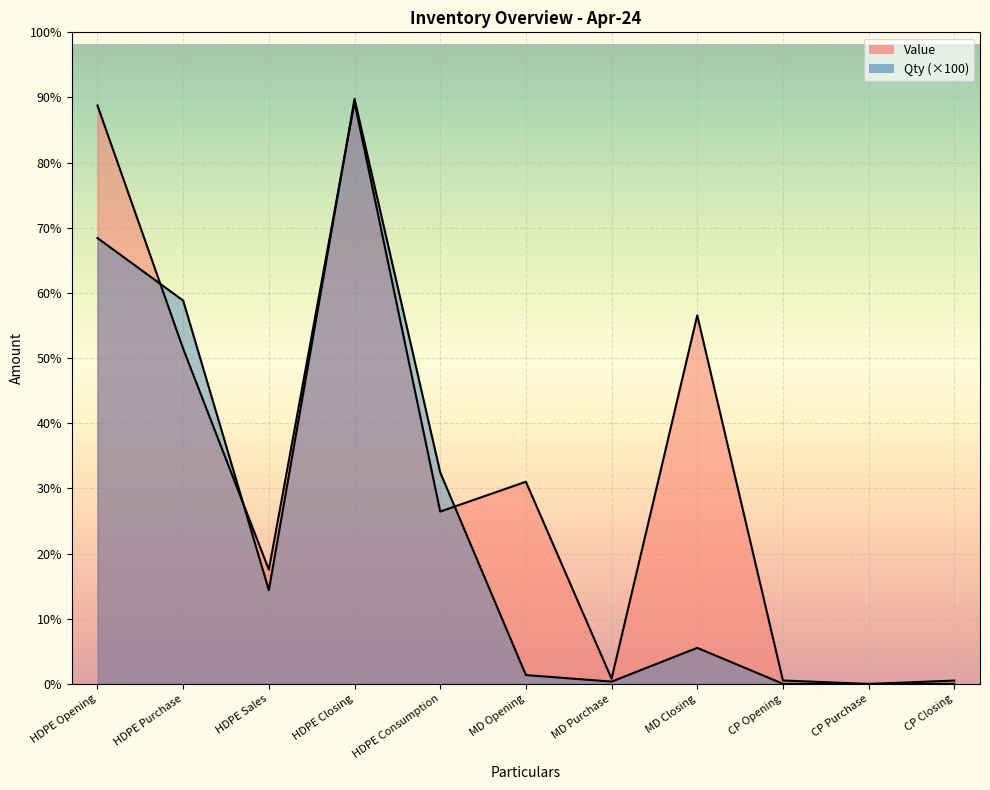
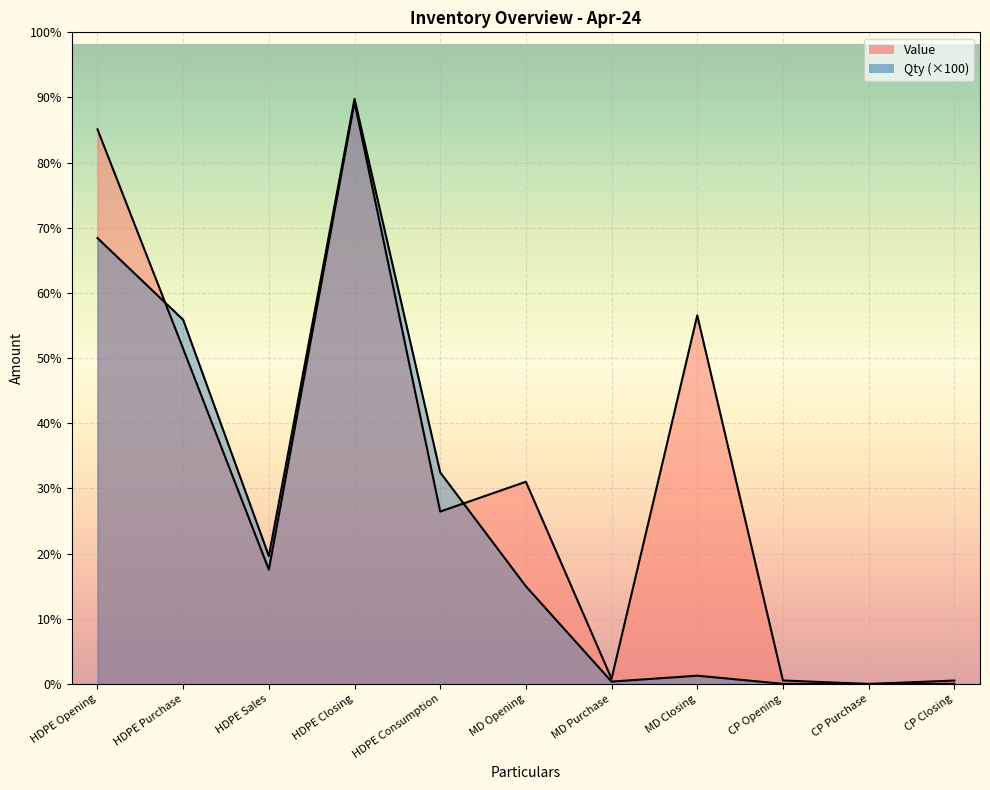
Value, HDPE Opening: 89% -> 85%
Qty (×100), HDPE Purchase: 59% -> 56%
Qty (×100), HDPE Sales: 14% -> 20%
Qty (×100), MD Opening: 1% -> 15%
Qty (×100), MD Closing: 6% -> 1%
